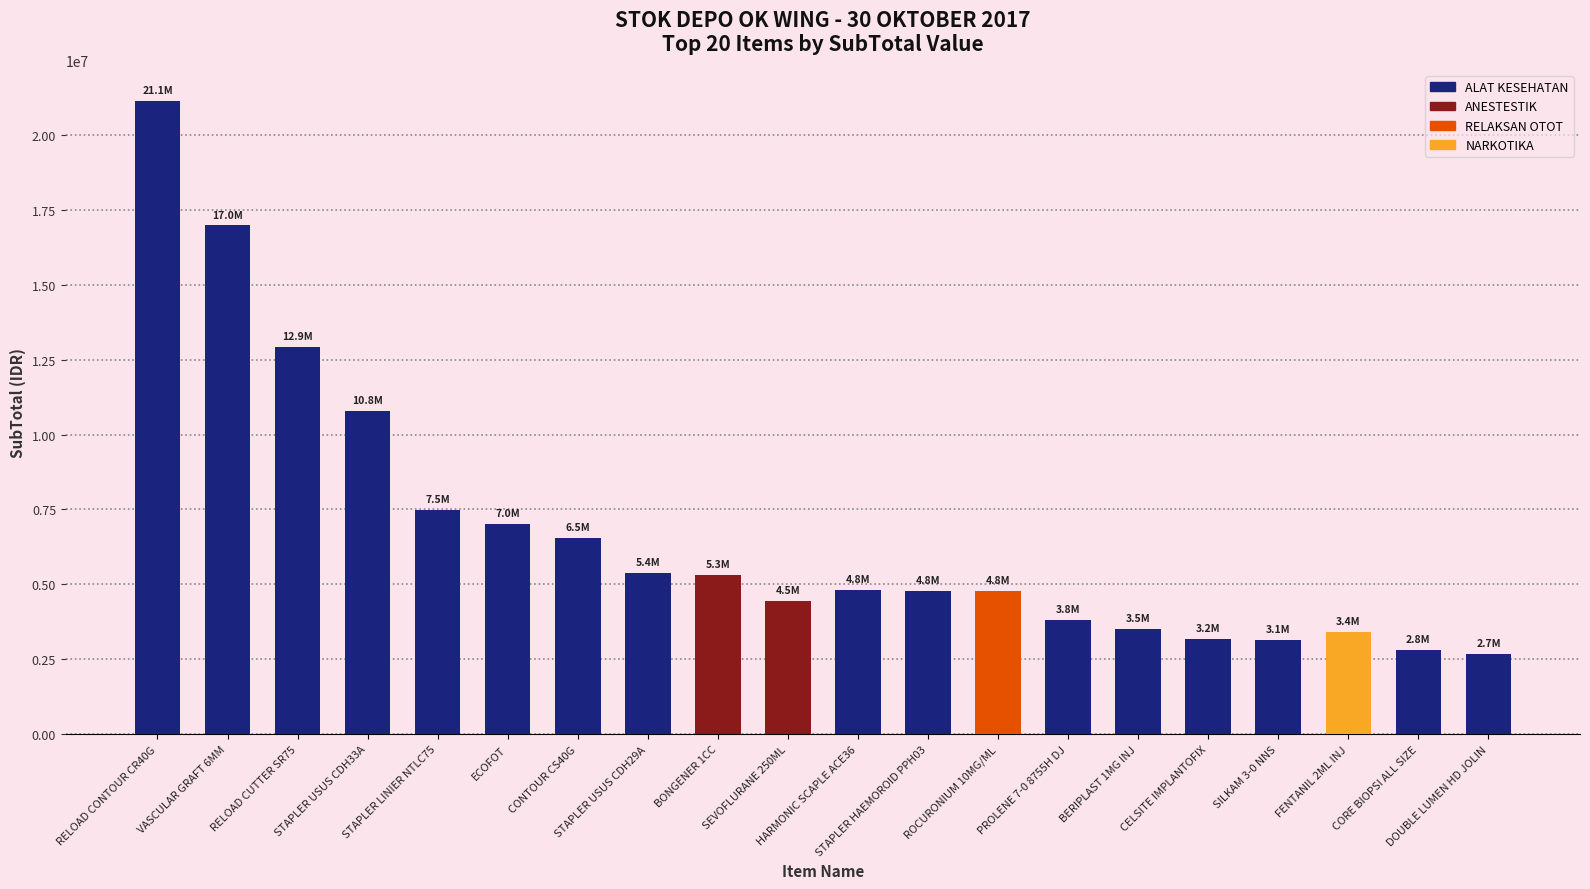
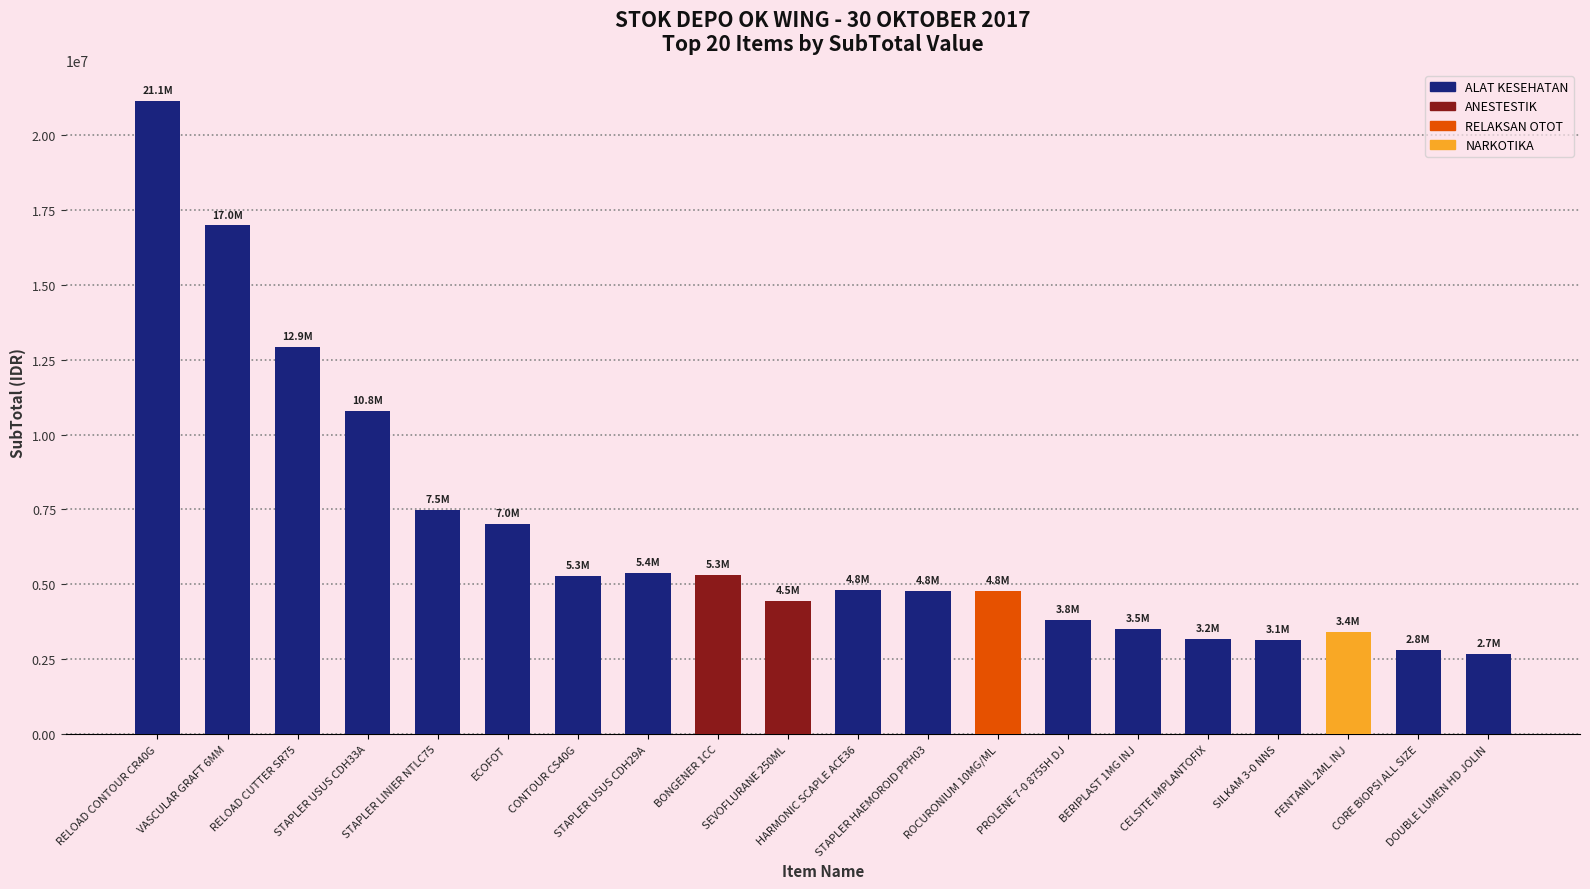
CONTOUR CS40G: 6.5M -> 5.3M
